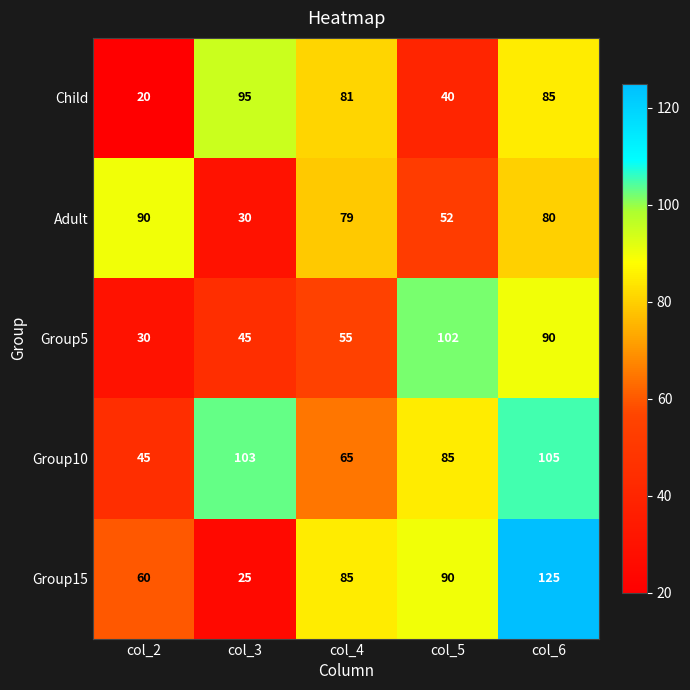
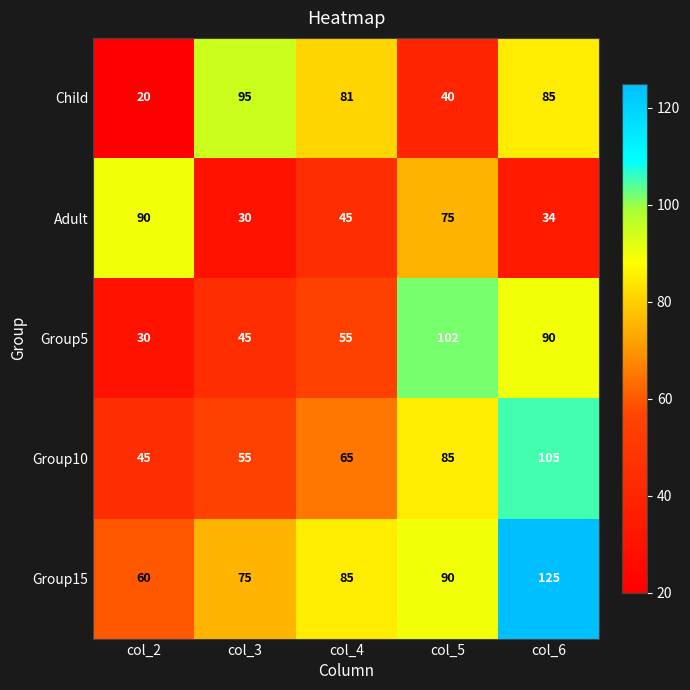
Adult, col_4: 79 -> 45
Adult, col_5: 52 -> 75
Adult, col_6: 80 -> 34
Group10, col_3: 103 -> 55
Group15, col_3: 25 -> 75
